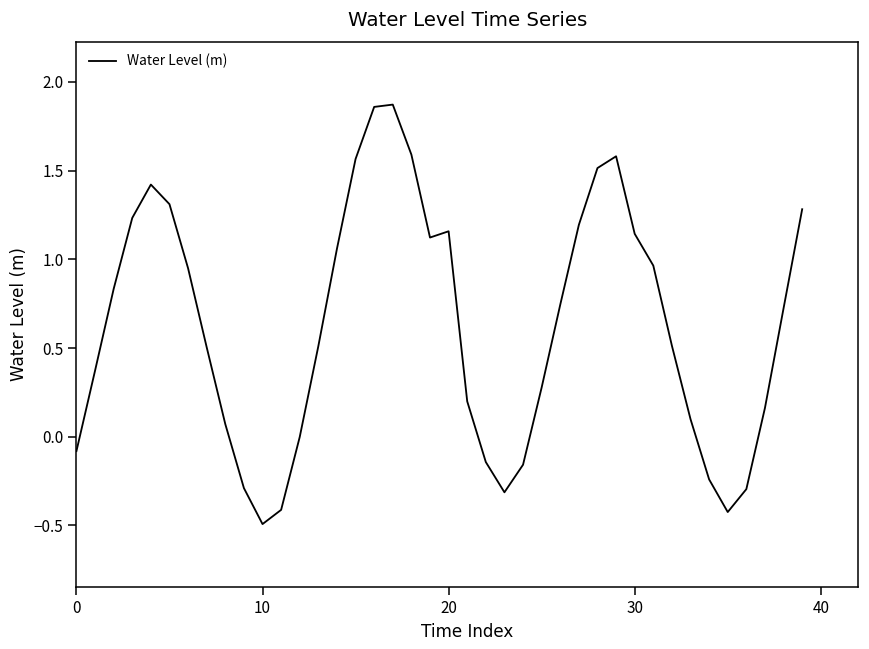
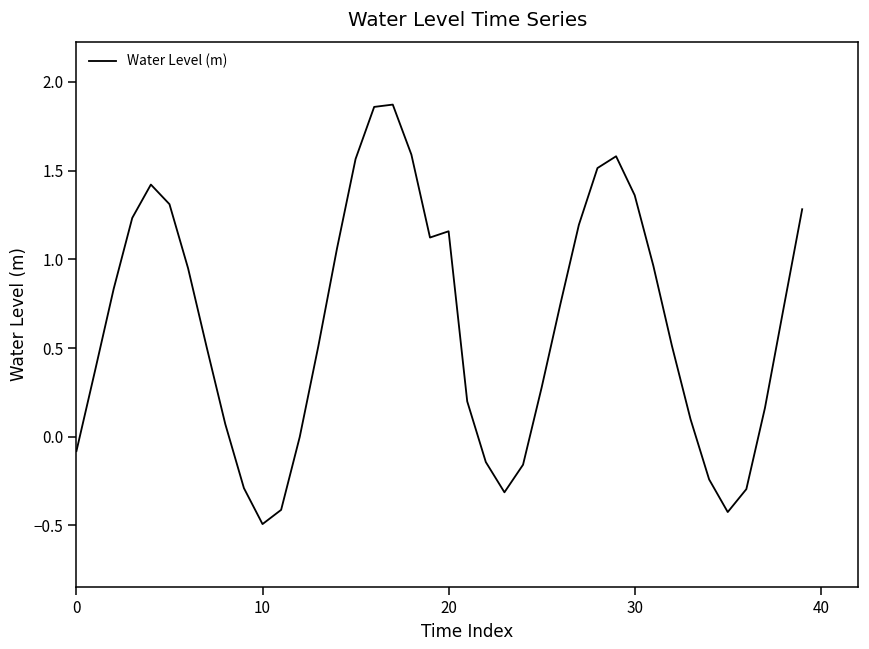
30: 1.14 -> 1.36
